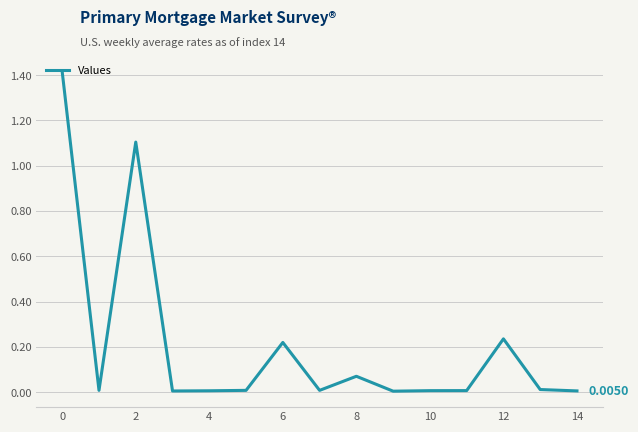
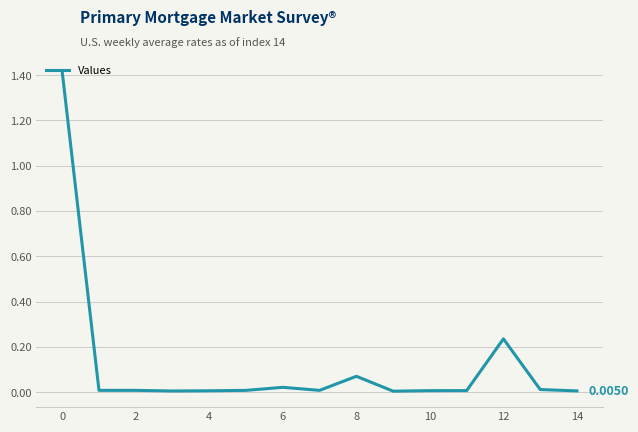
2: 1.10 -> 0.01
6: 0.22 -> 0.02
